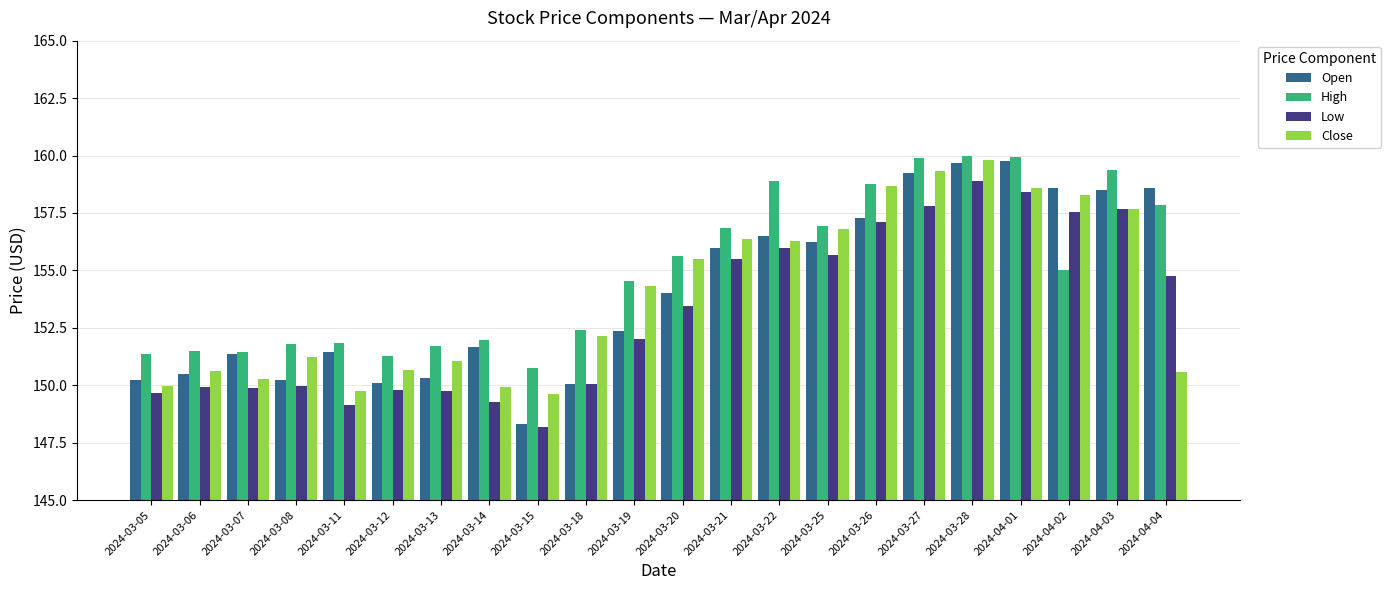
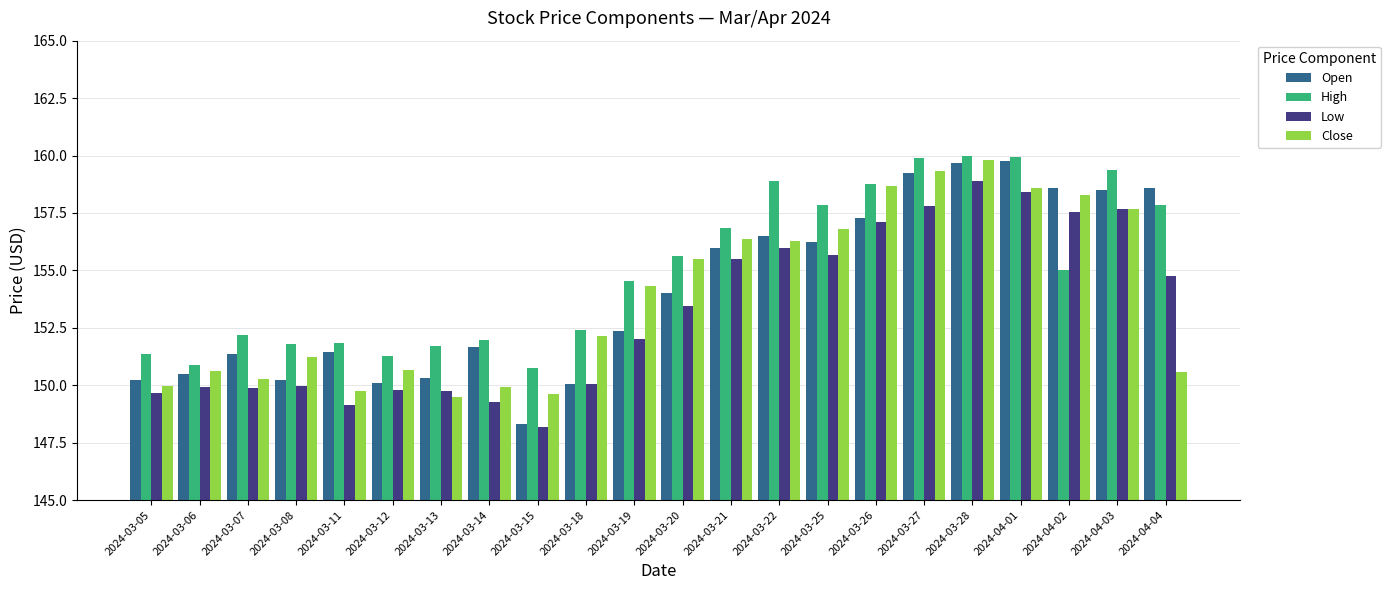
High, 2024-03-06: 151.5 -> 150.9
High, 2024-03-07: 151.5 -> 152.2
Close, 2024-03-13: 151.1 -> 149.5
High, 2024-03-25: 156.9 -> 157.9
